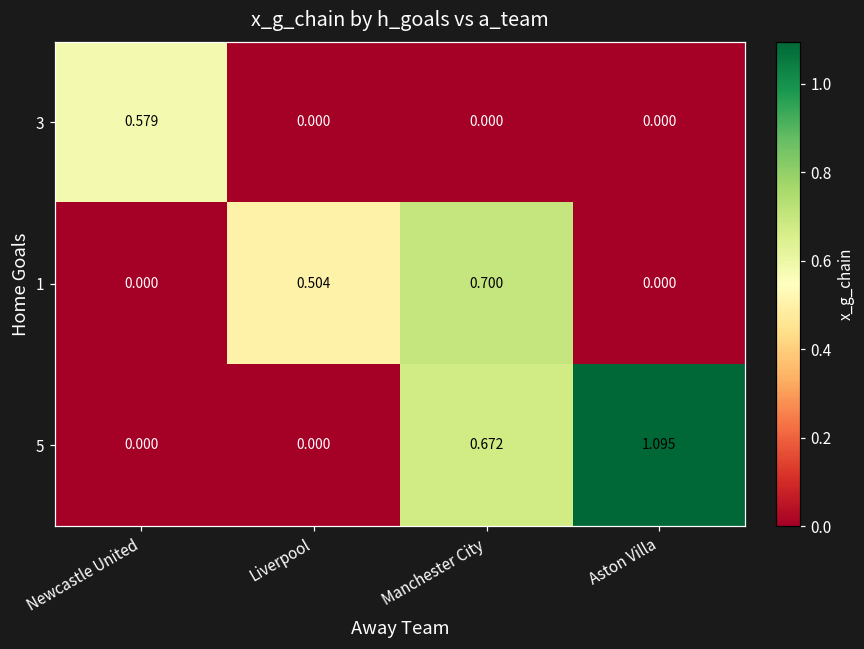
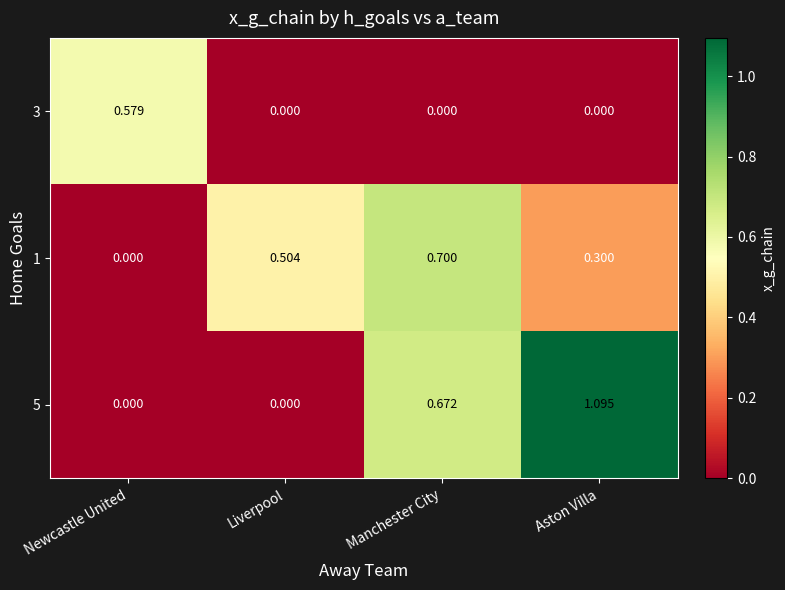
1, Aston Villa: 0.000 -> 0.300
